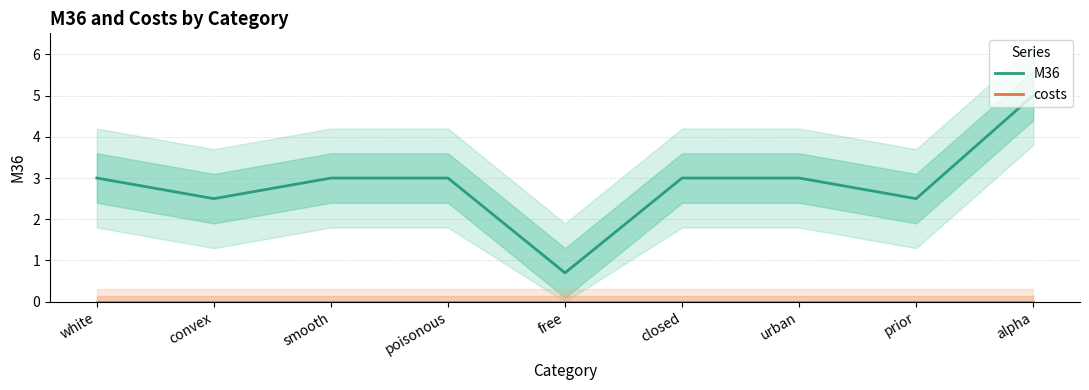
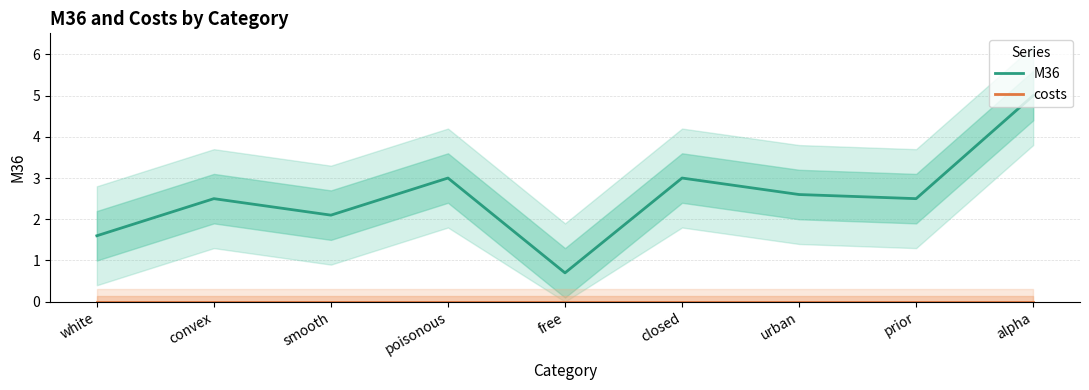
M36, white: 3.0 -> 1.6
M36, smooth: 3.0 -> 2.1
M36, urban: 3.0 -> 2.6
